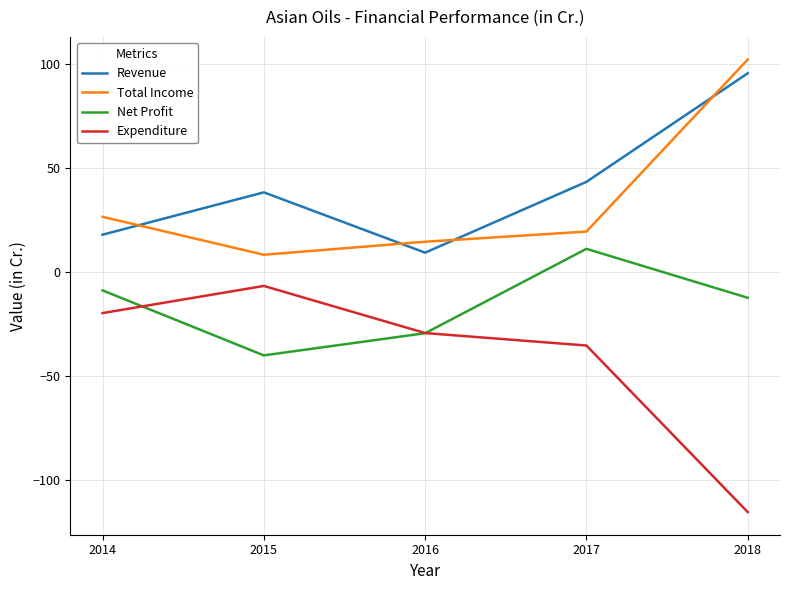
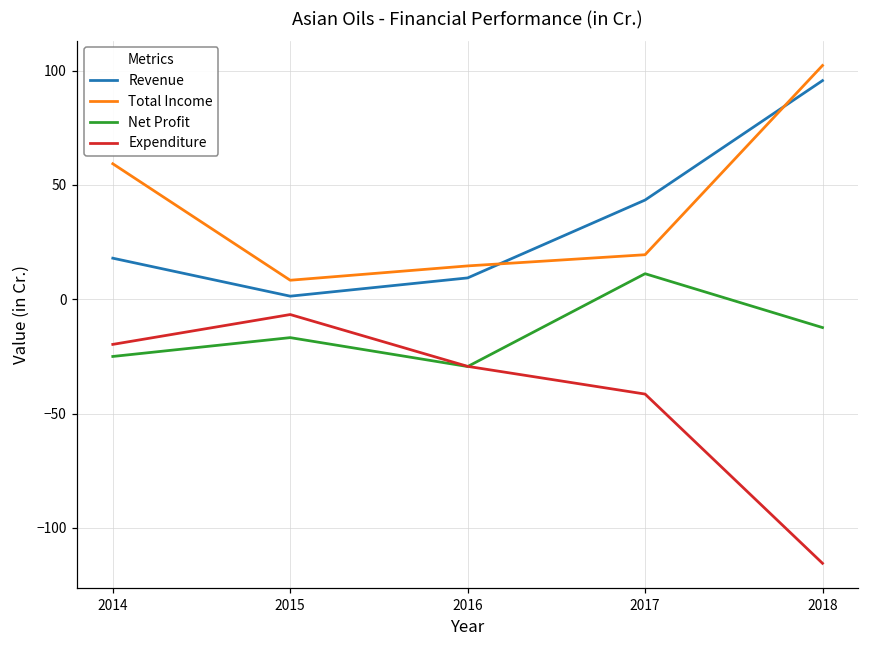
Total Income, 2014: 27 -> 59
Net Profit, 2014: -9 -> -25
Revenue, 2015: 38 -> 1
Net Profit, 2015: -40 -> -17
Expenditure, 2017: -35 -> -41
